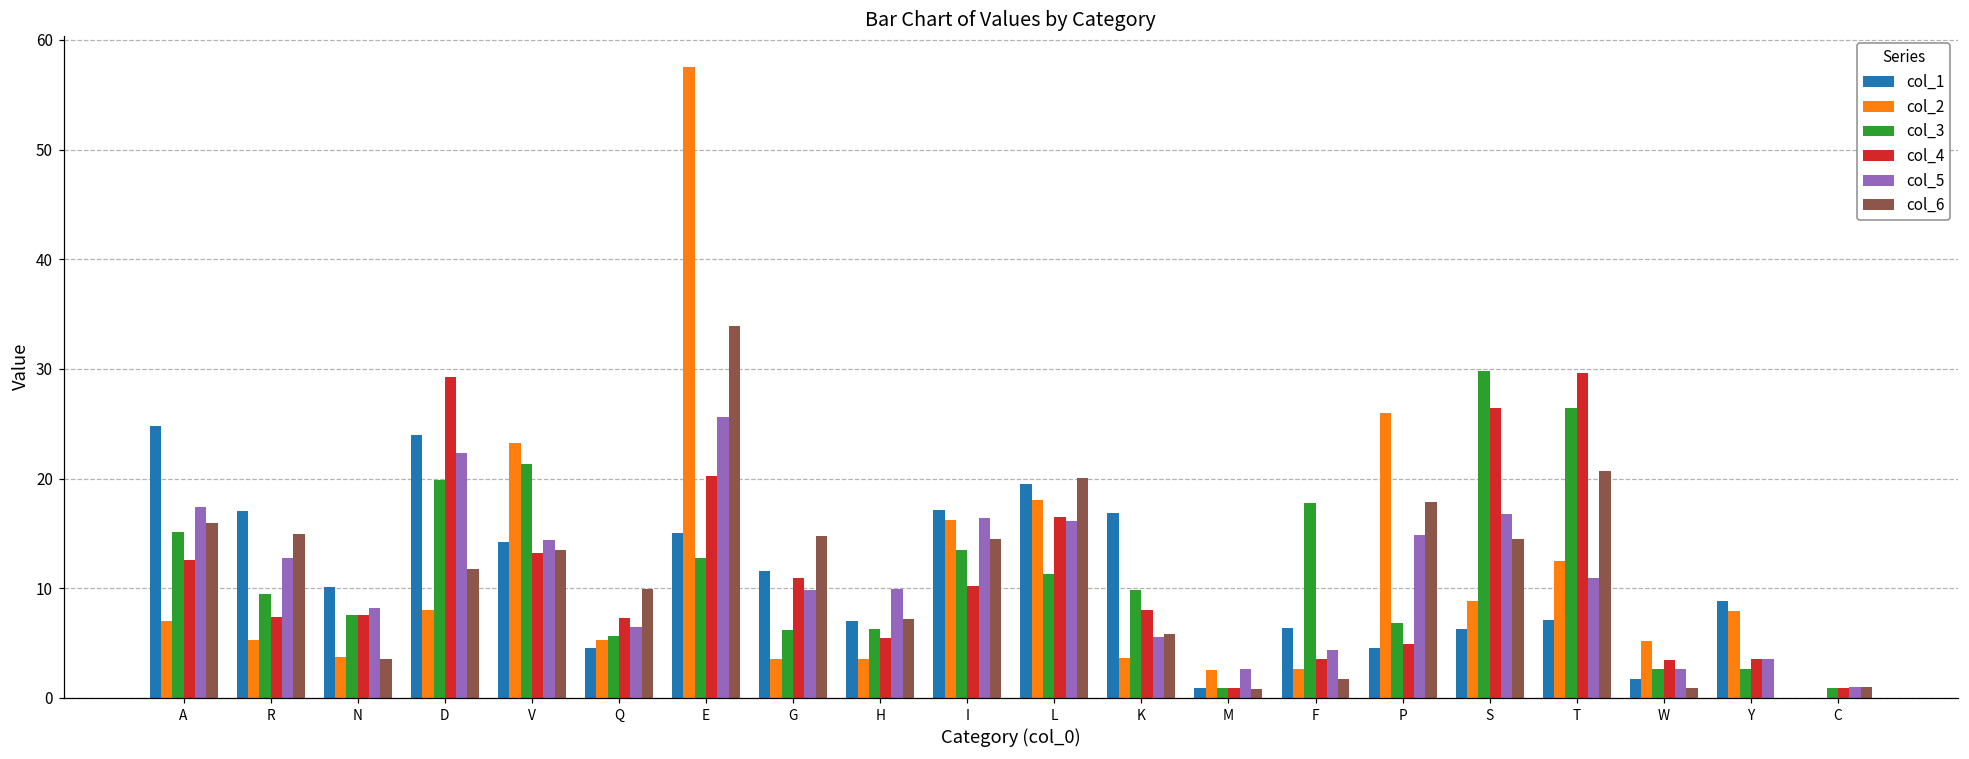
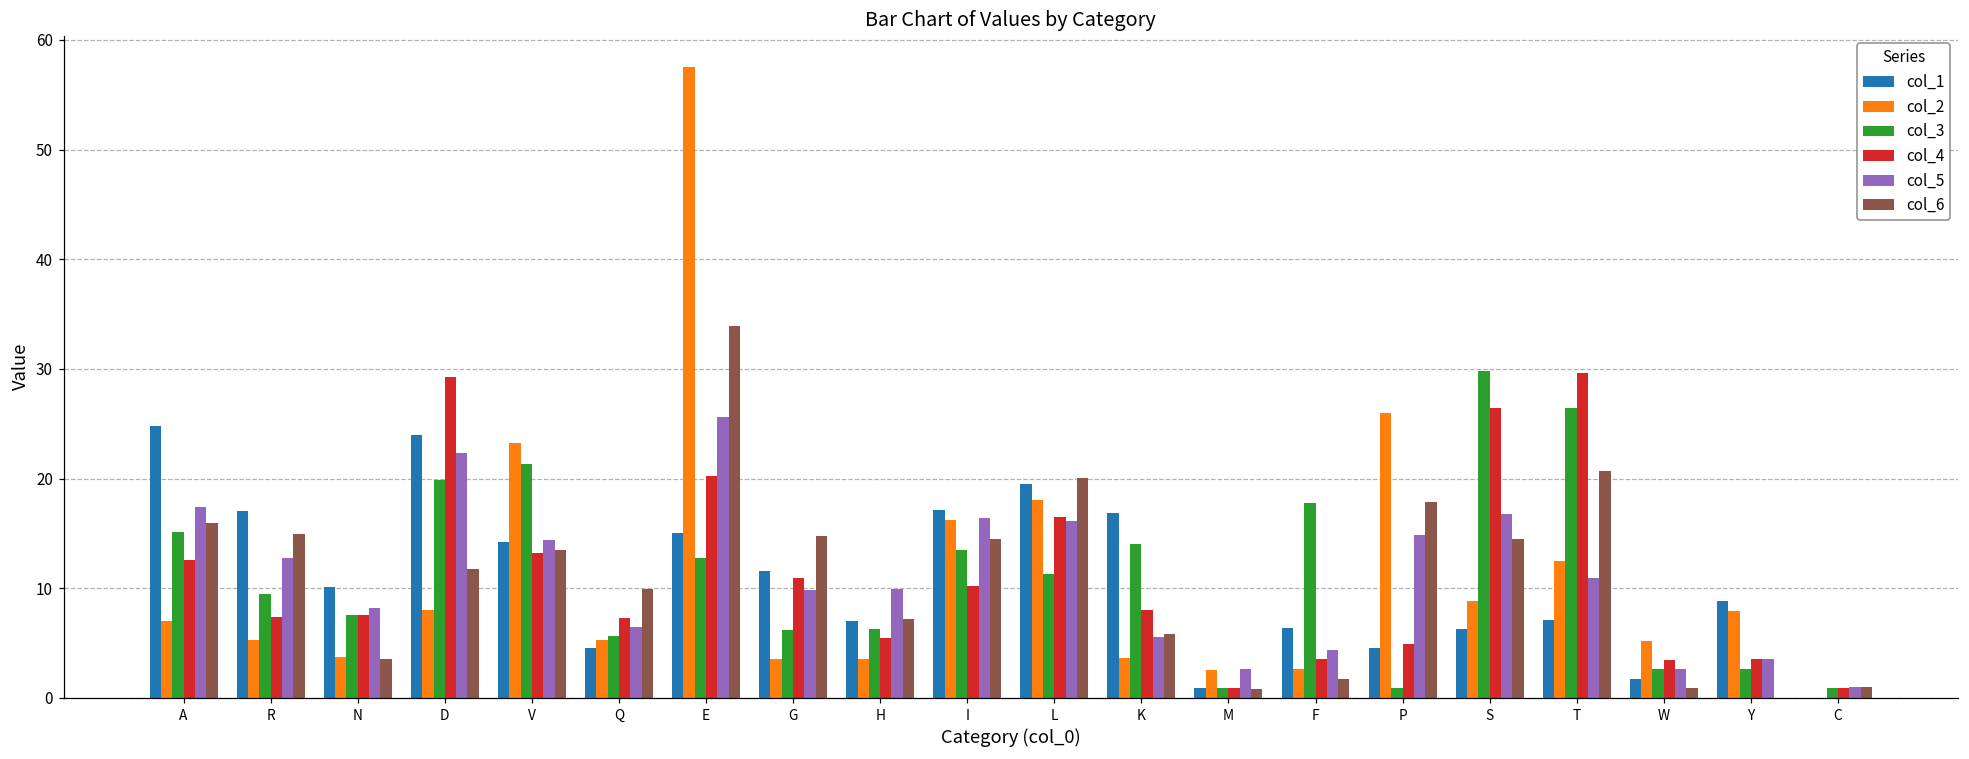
col_3, K: 10 -> 14
col_3, P: 7 -> 1
